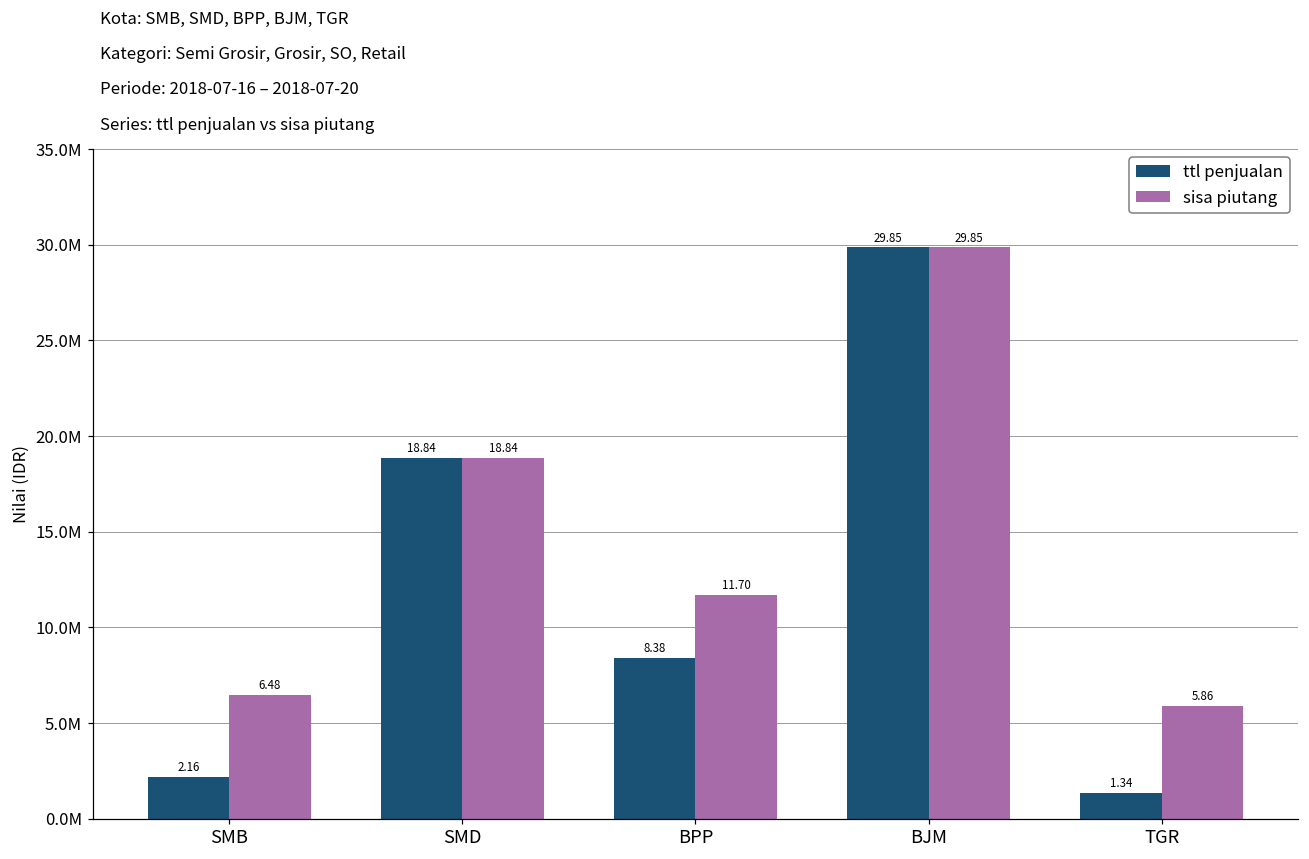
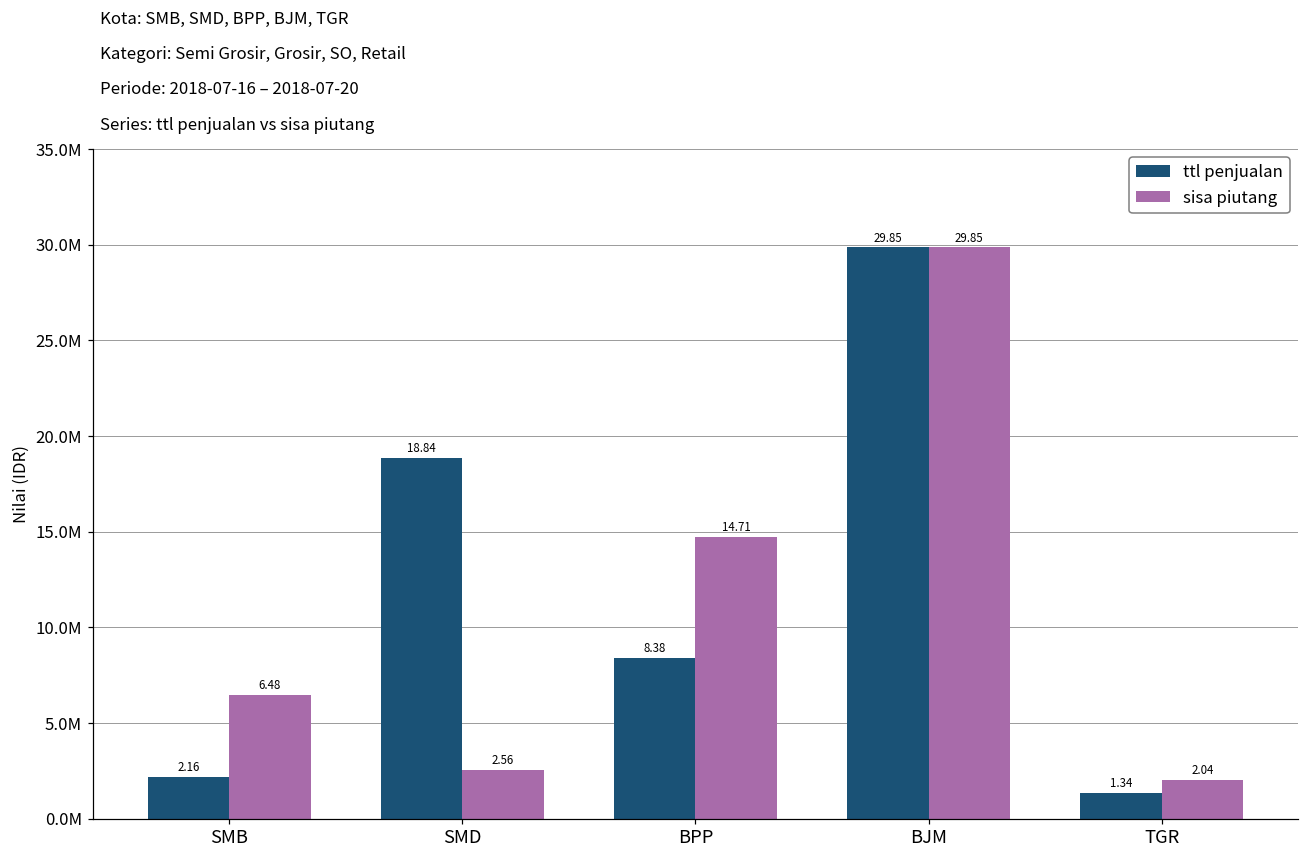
sisa piutang, SMD: 18.84 -> 2.56
sisa piutang, BPP: 11.70 -> 14.71
sisa piutang, TGR: 5.86 -> 2.04
